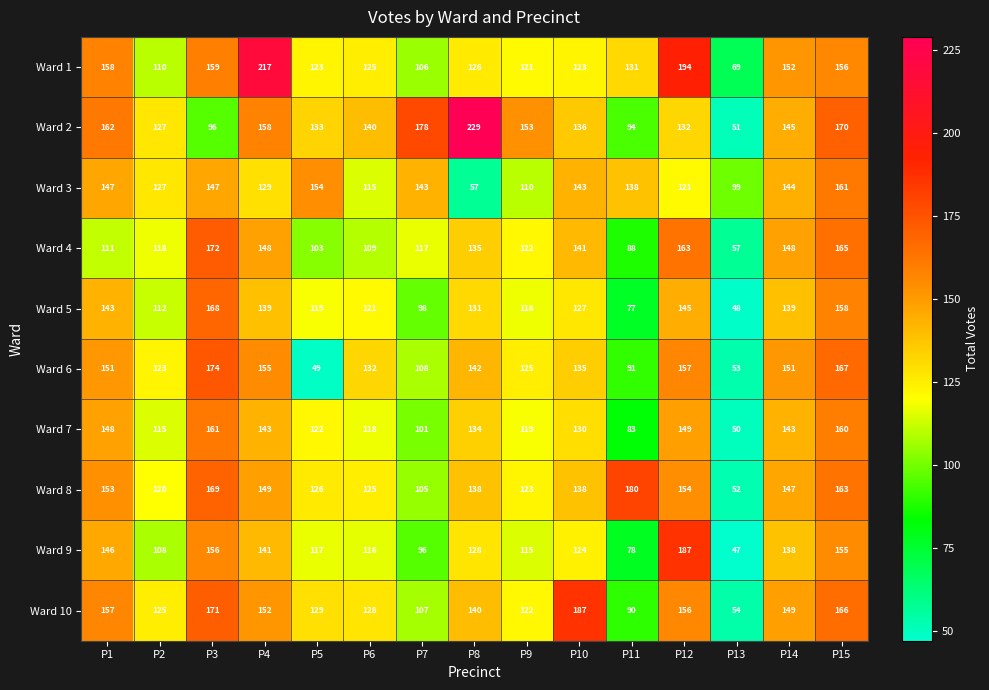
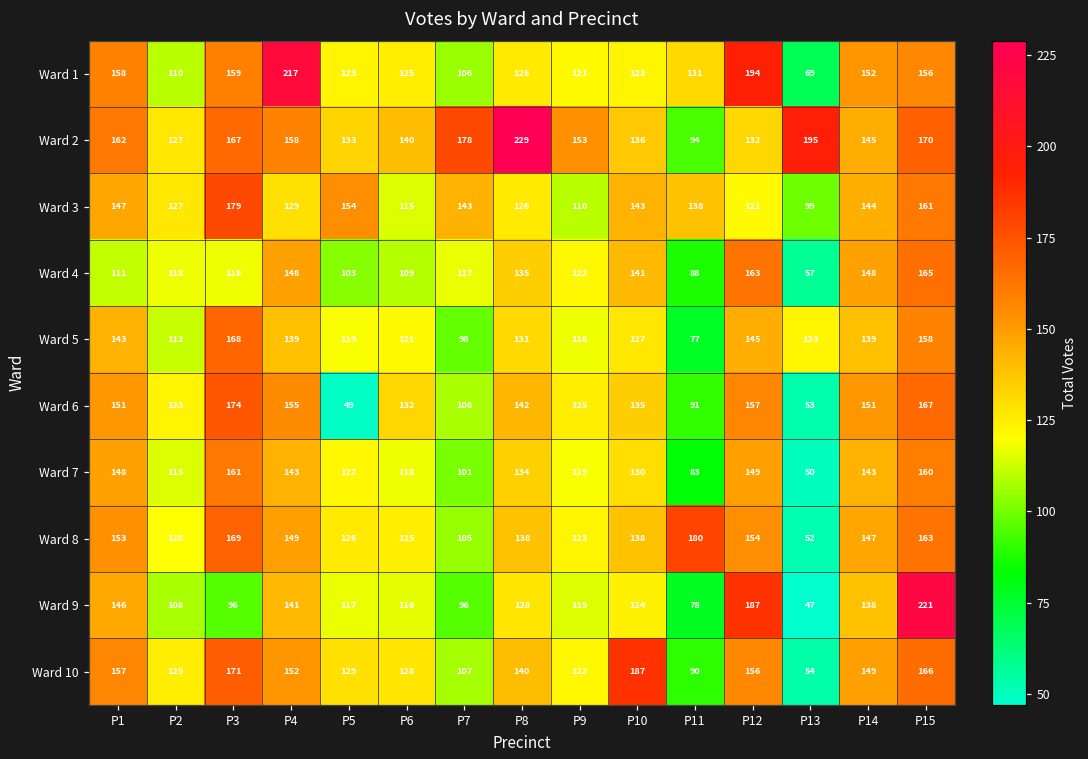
Ward 2, P3: 96 -> 167
Ward 2, P13: 51 -> 195
Ward 3, P3: 147 -> 179
Ward 3, P8: 57 -> 126
Ward 4, P3: 172 -> 118
Ward 5, P13: 48 -> 123
Ward 9, P3: 156 -> 96
Ward 9, P15: 155 -> 221
